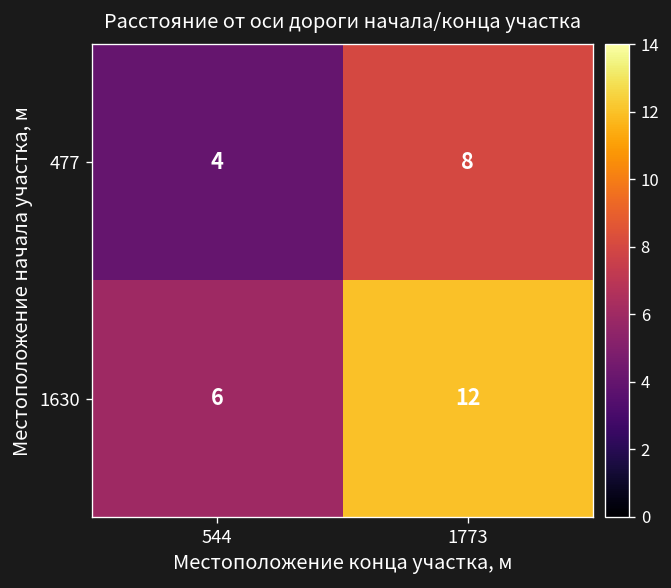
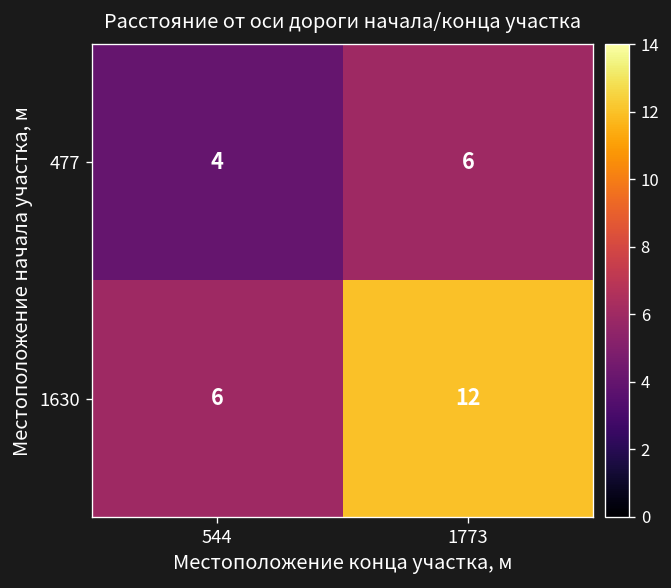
477, 1773: 8 -> 6
